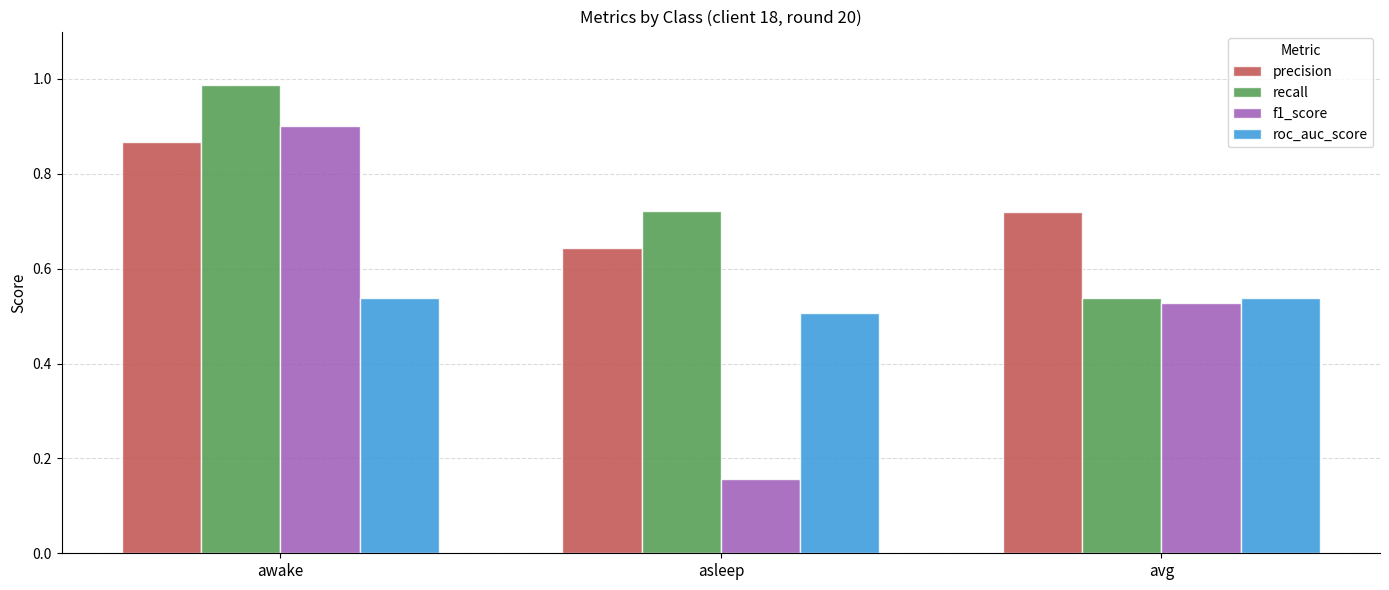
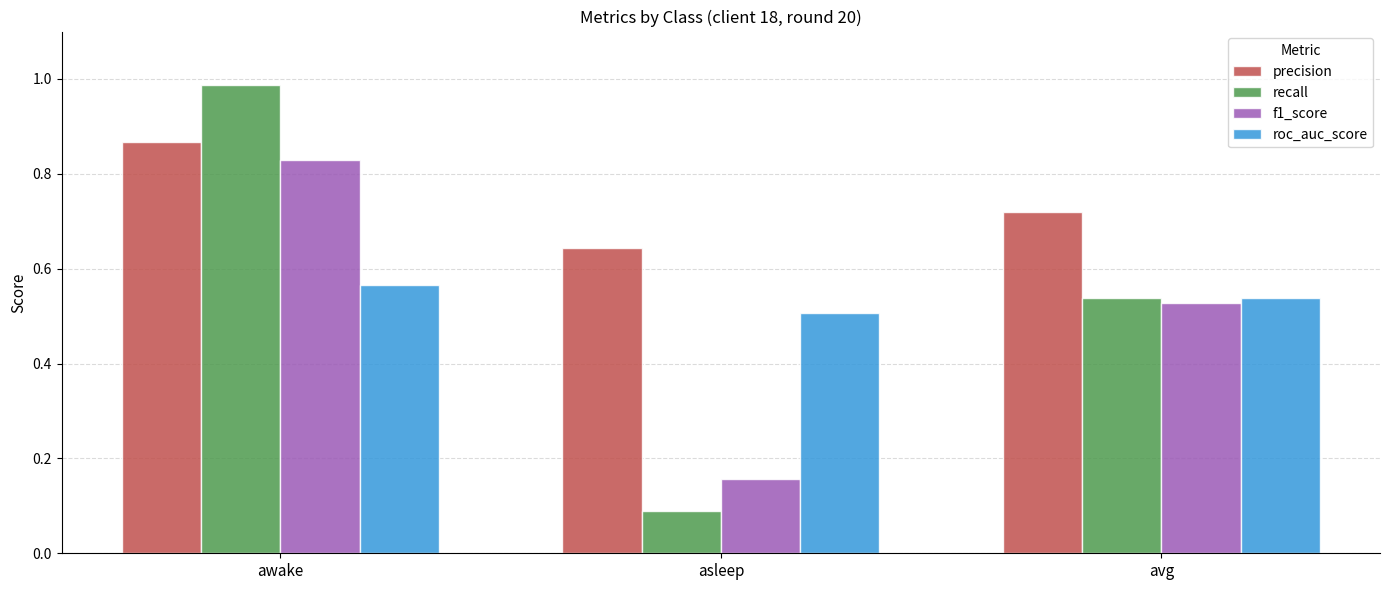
f1_score, awake: 0.90 -> 0.83
roc_auc_score, awake: 0.54 -> 0.57
recall, asleep: 0.72 -> 0.09
